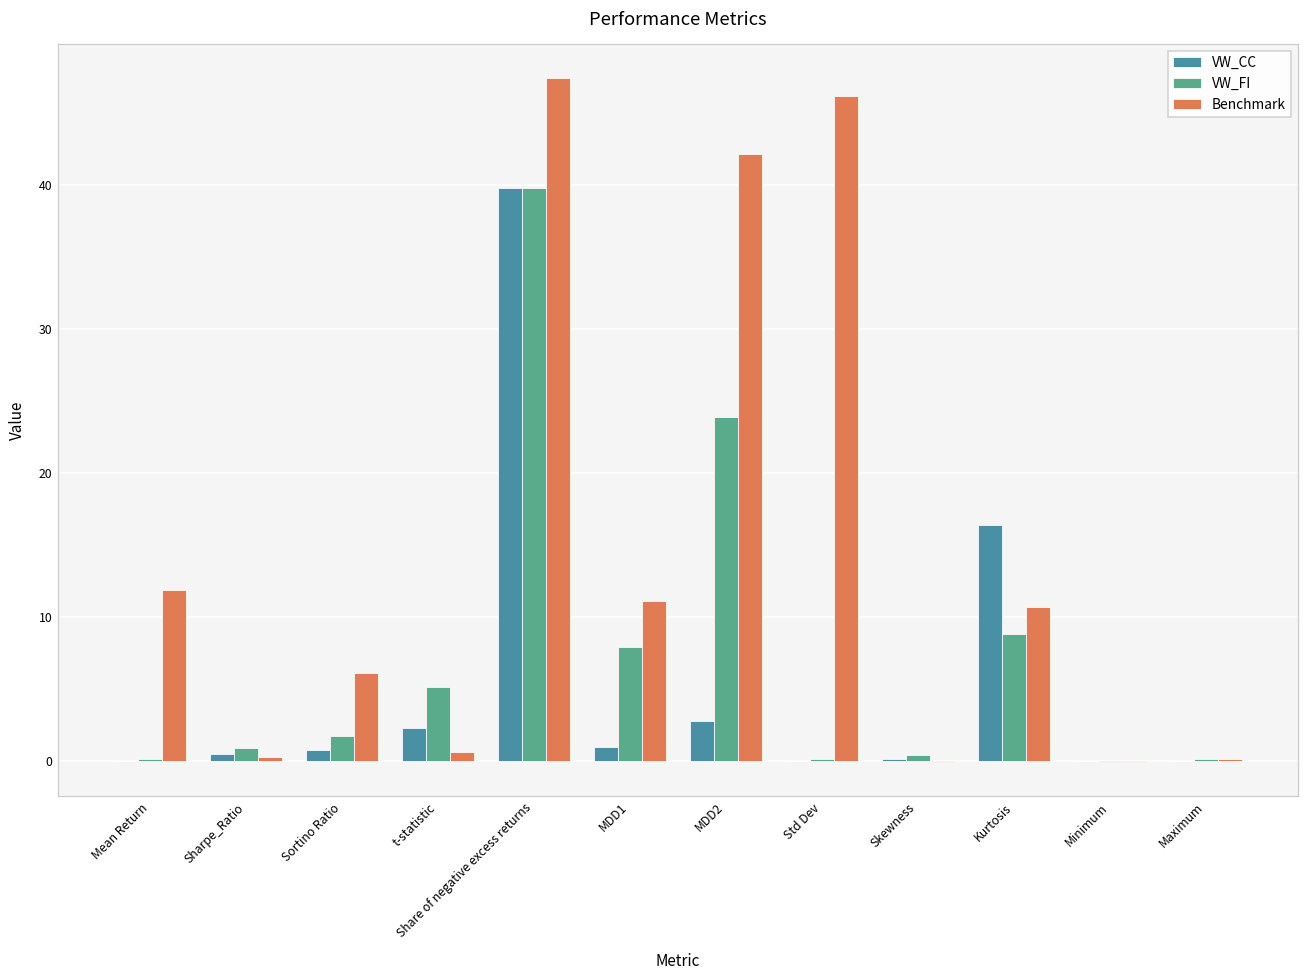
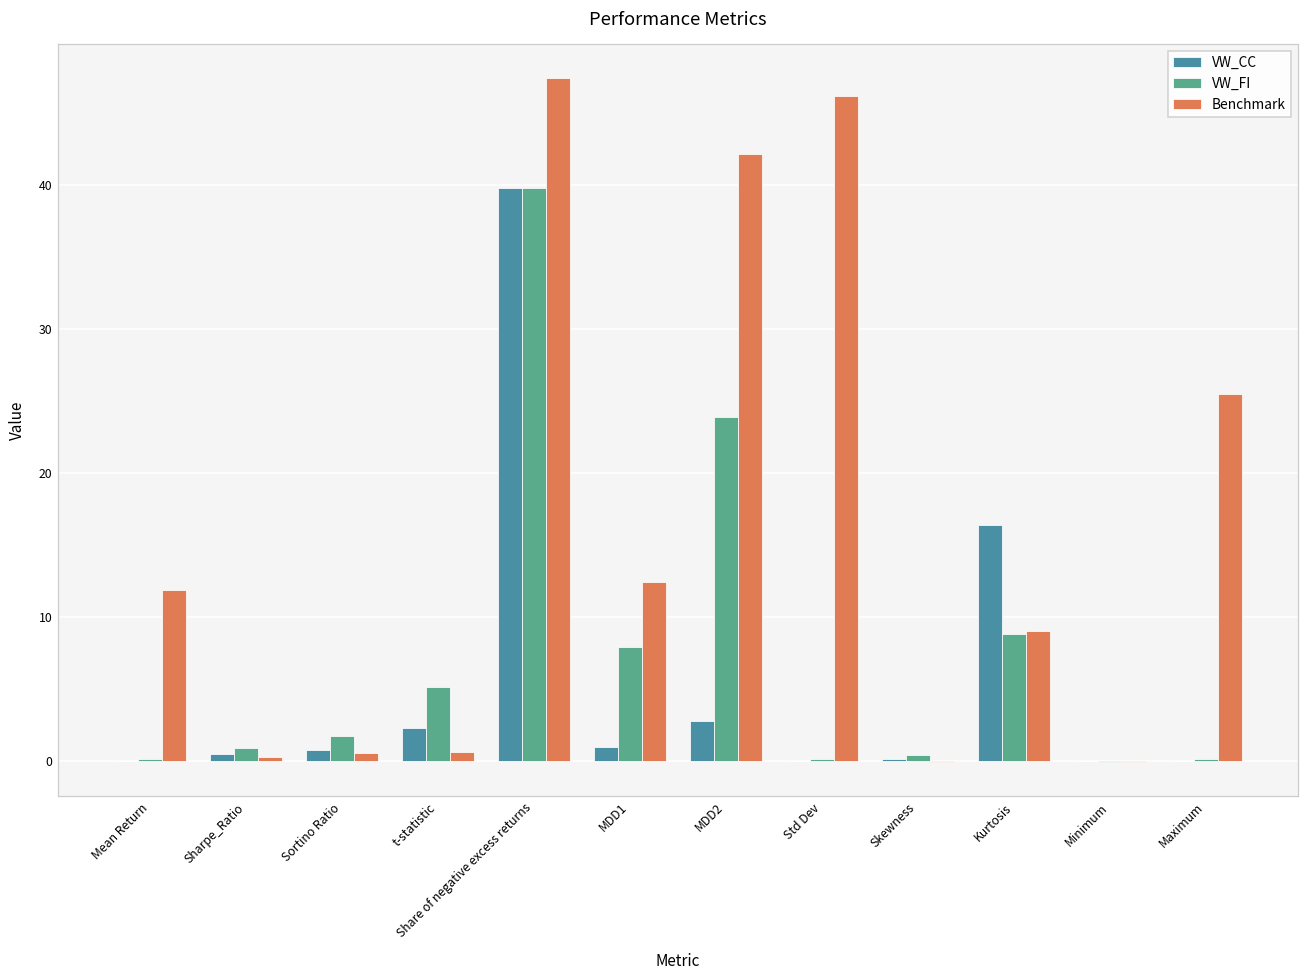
Benchmark, Sortino Ratio: 6.1 -> 0.5
Benchmark, MDD1: 11.1 -> 12.4
Benchmark, Kurtosis: 10.7 -> 9.0
Benchmark, Maximum: 0.1 -> 25.4
